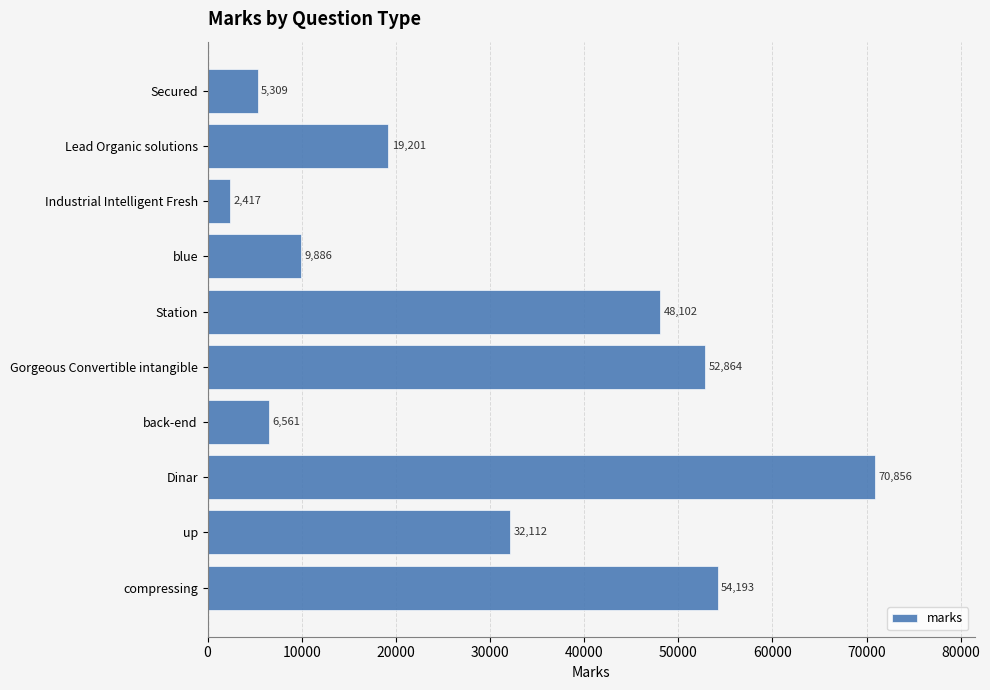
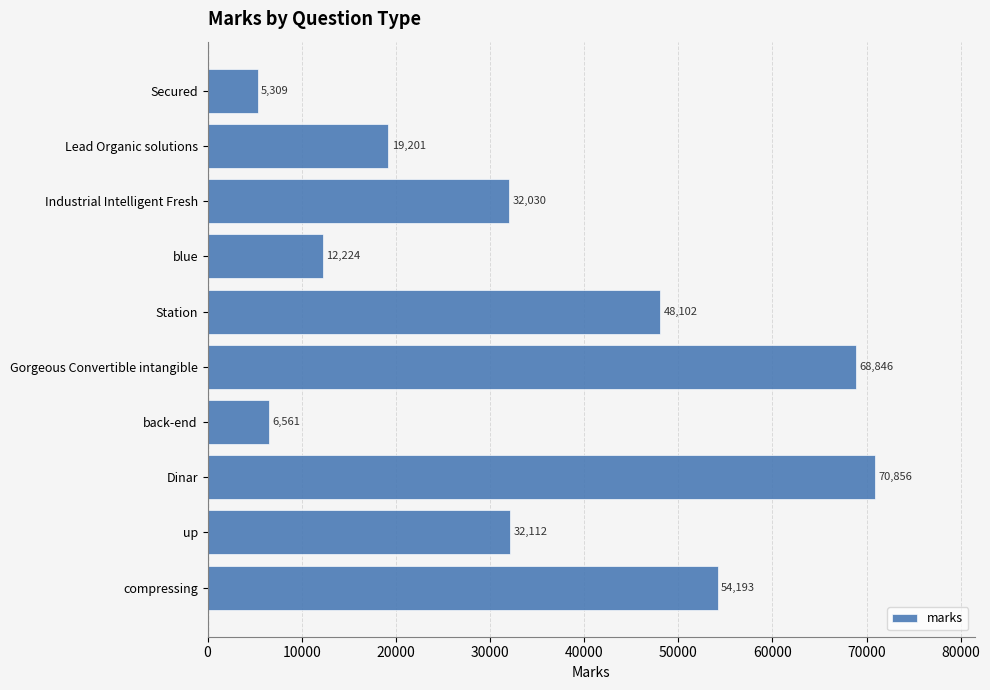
Industrial Intelligent Fresh: 2,417 -> 32,030
blue: 9,886 -> 12,224
Gorgeous Convertible intangible: 52,864 -> 68,846
